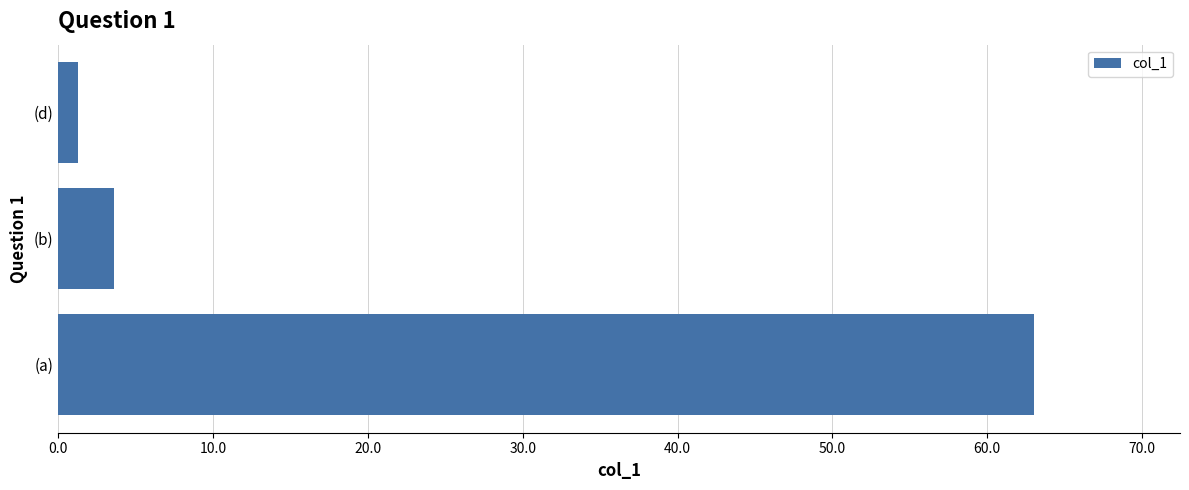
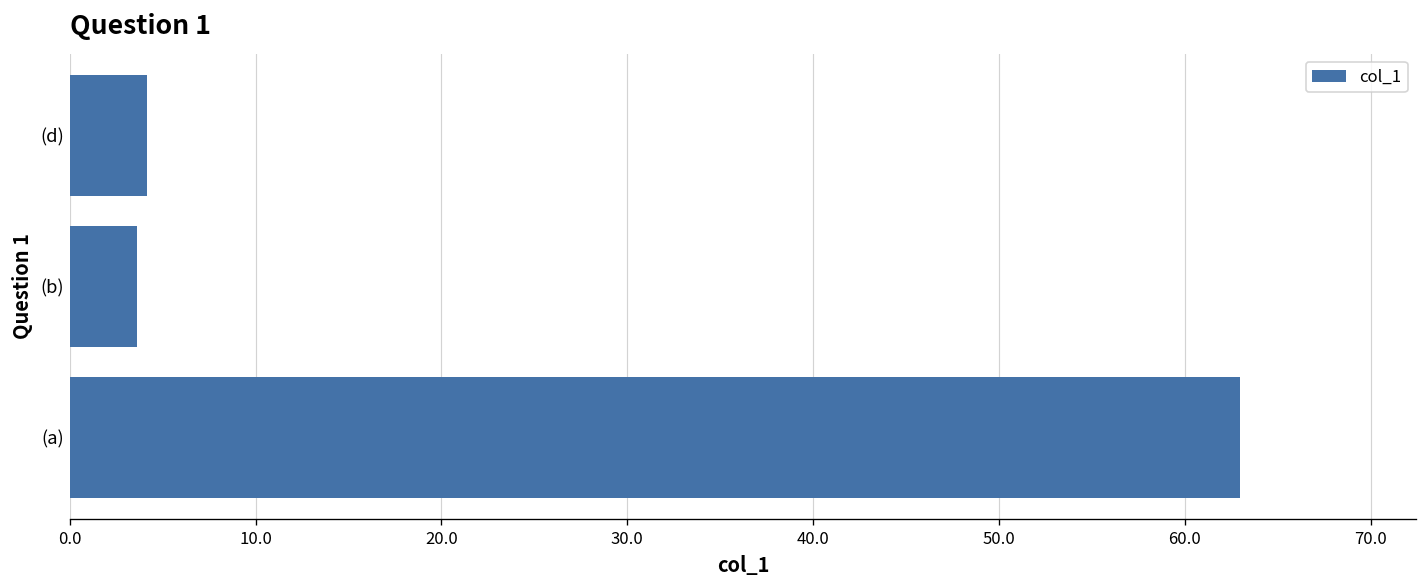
(d): 1.3 -> 4.1
